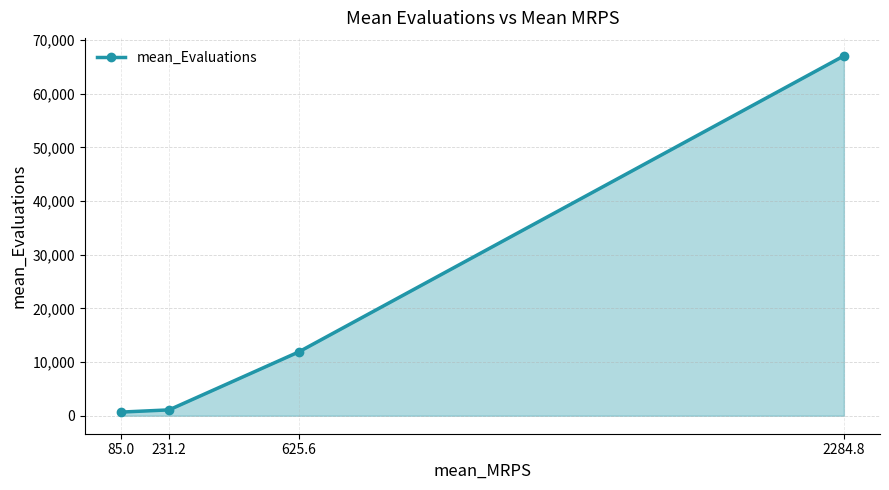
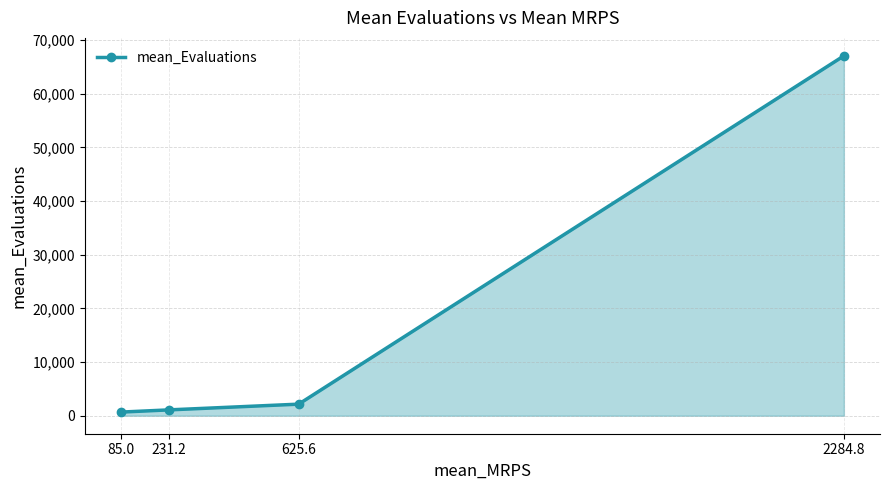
625.6: 12,000 -> 2,000
